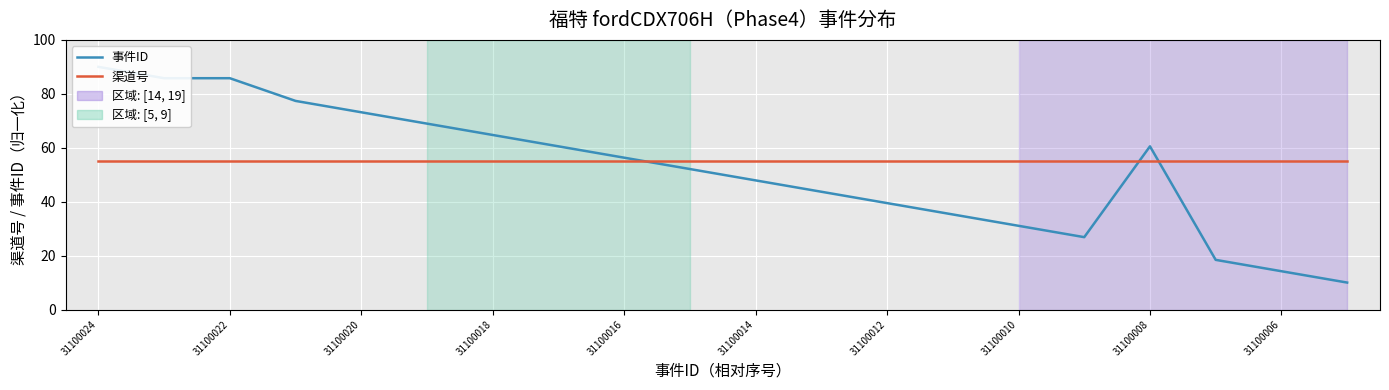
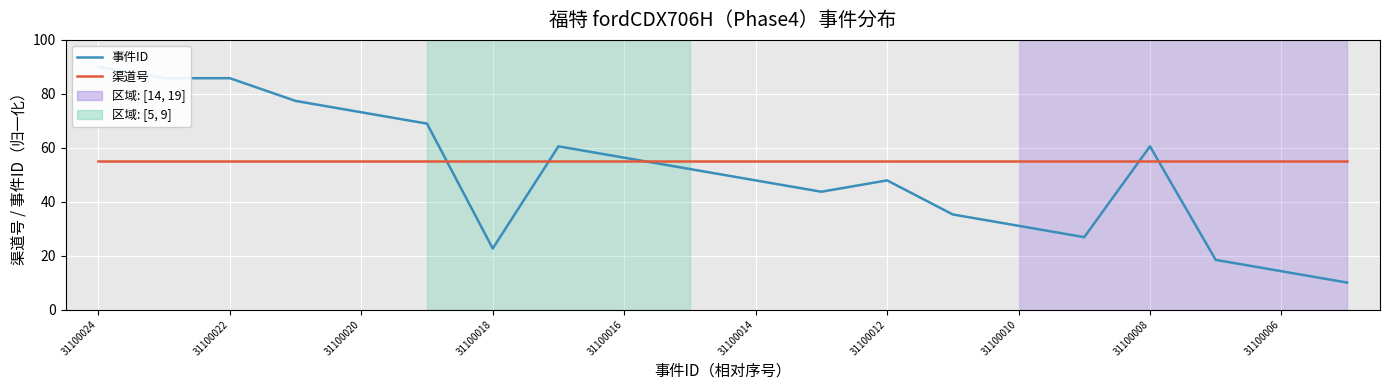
事件ID, 31100018: 65 -> 23
事件ID, 31100012: 39 -> 48
